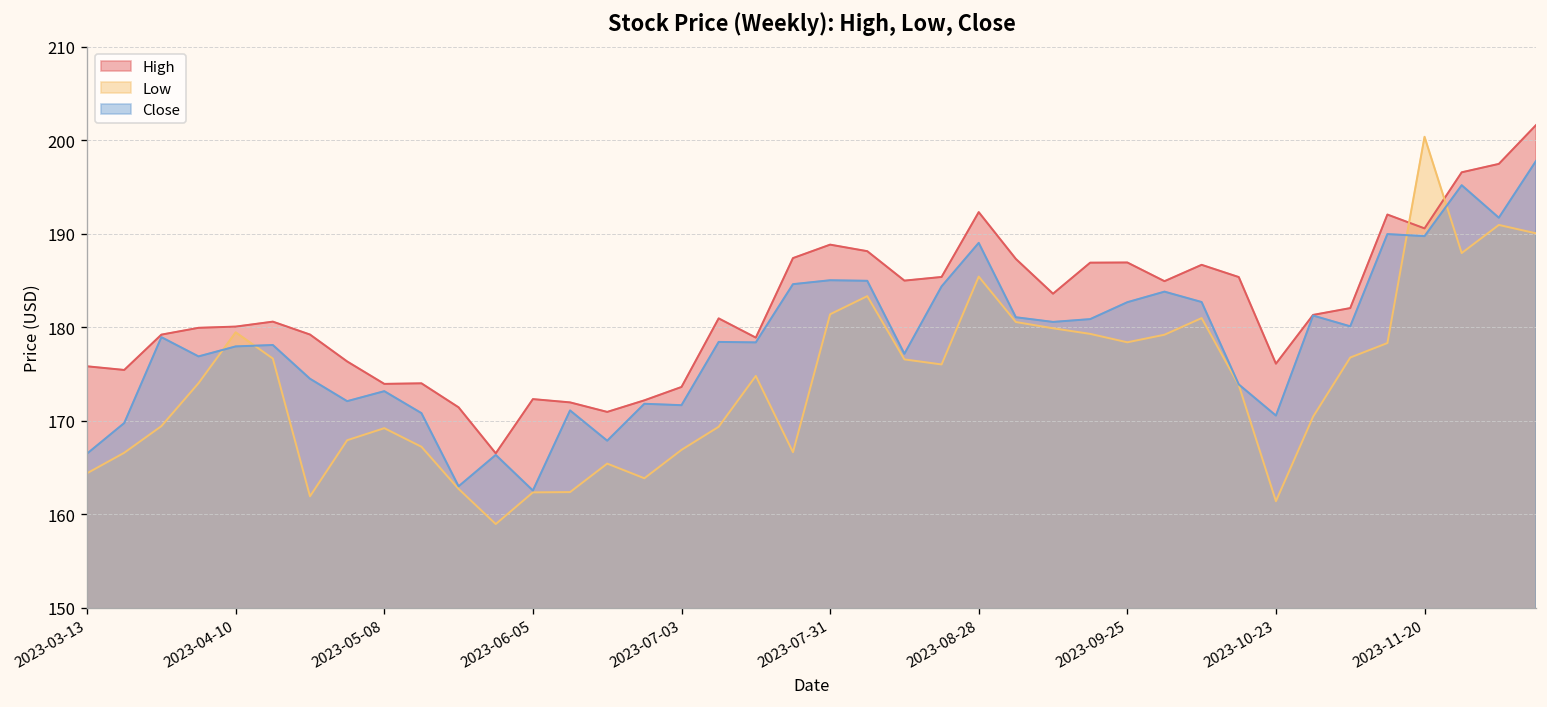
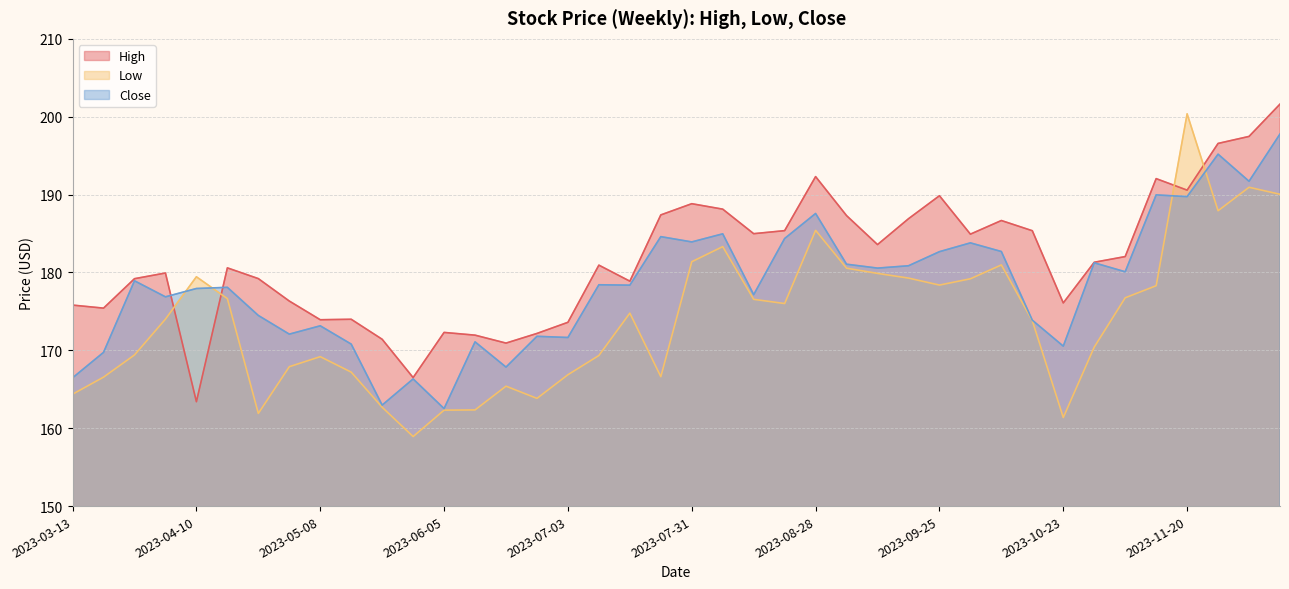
High, 2023-04-10: 180 -> 163
Close, 2023-07-31: 185 -> 184
Close, 2023-08-28: 189 -> 188
High, 2023-09-25: 187 -> 190
